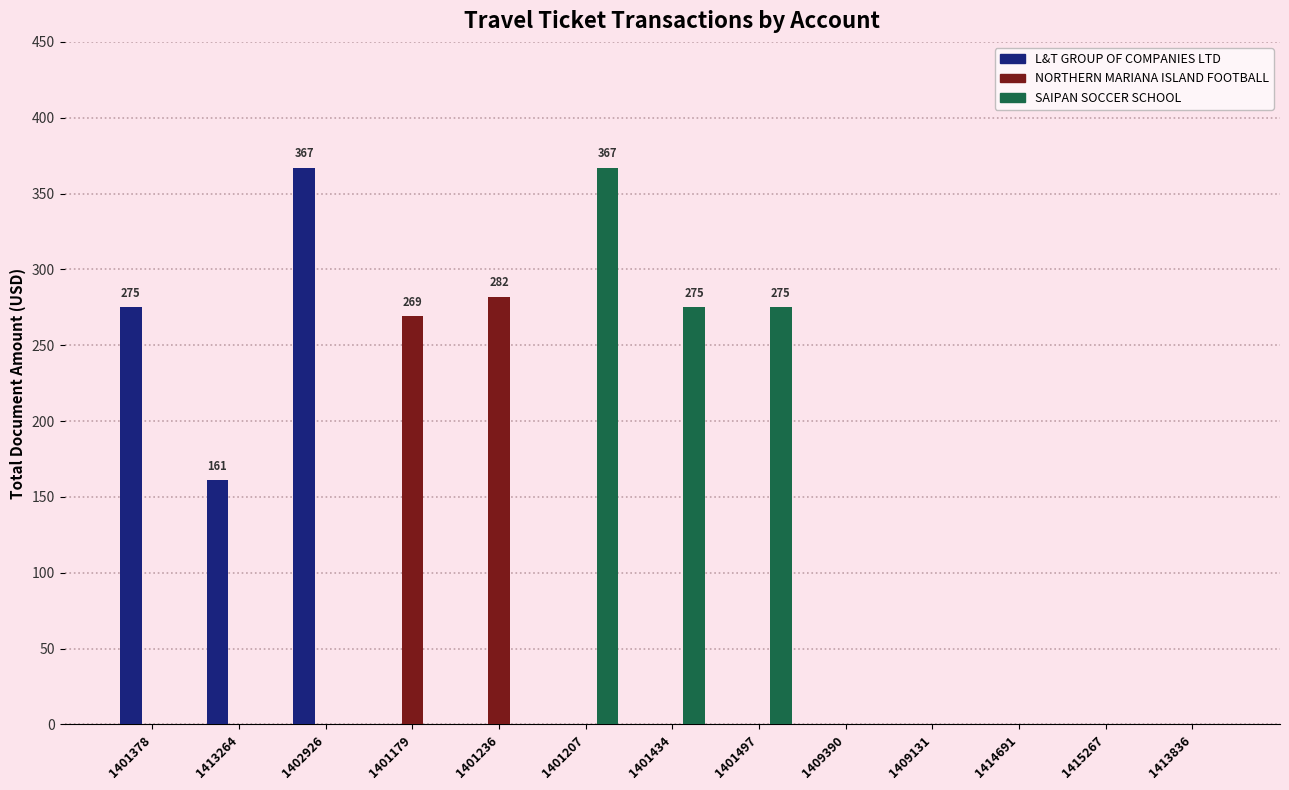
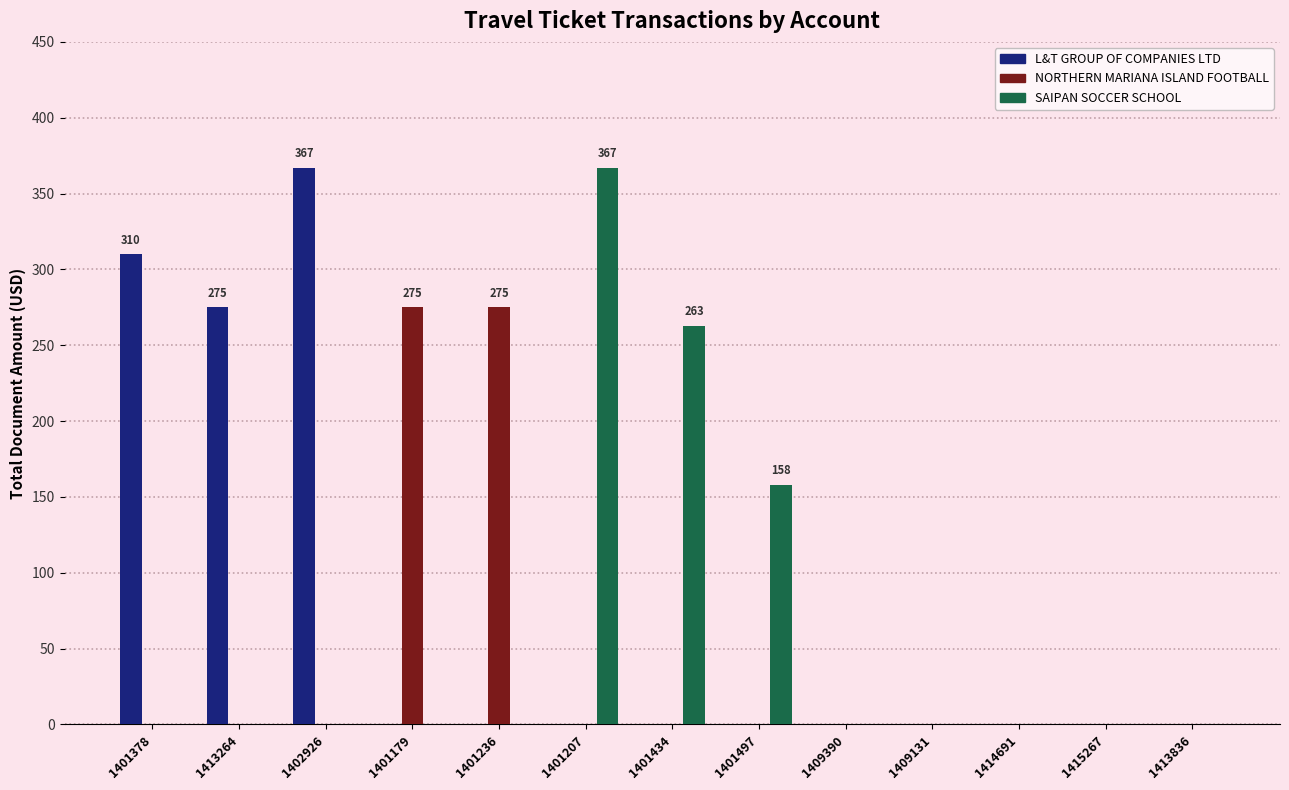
L&T GROUP OF COMPANIES LTD, 1401378: 275 -> 310
L&T GROUP OF COMPANIES LTD, 1413264: 161 -> 275
NORTHERN MARIANA ISLAND FOOTBALL, 1401179: 269 -> 275
NORTHERN MARIANA ISLAND FOOTBALL, 1401236: 282 -> 275
SAIPAN SOCCER SCHOOL, 1401434: 275 -> 263
SAIPAN SOCCER SCHOOL, 1401497: 275 -> 158
